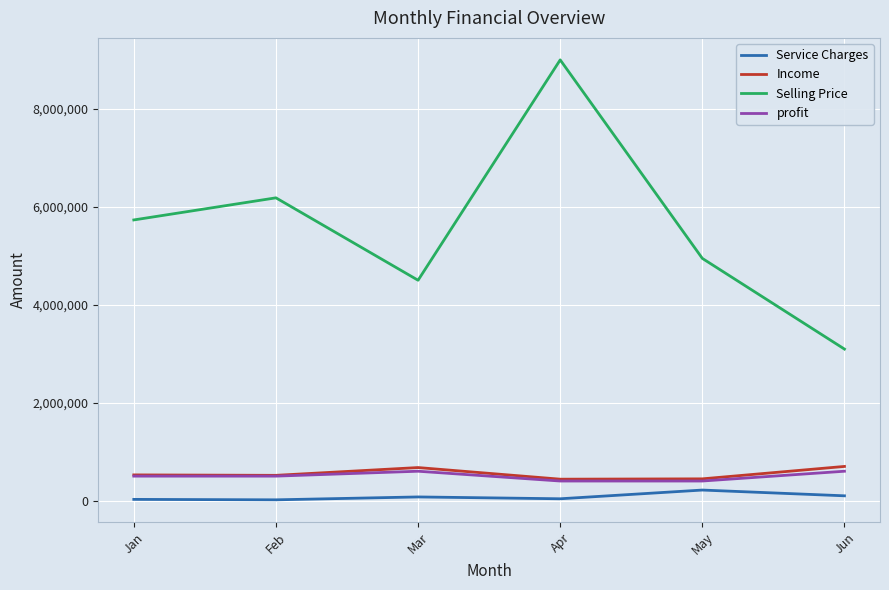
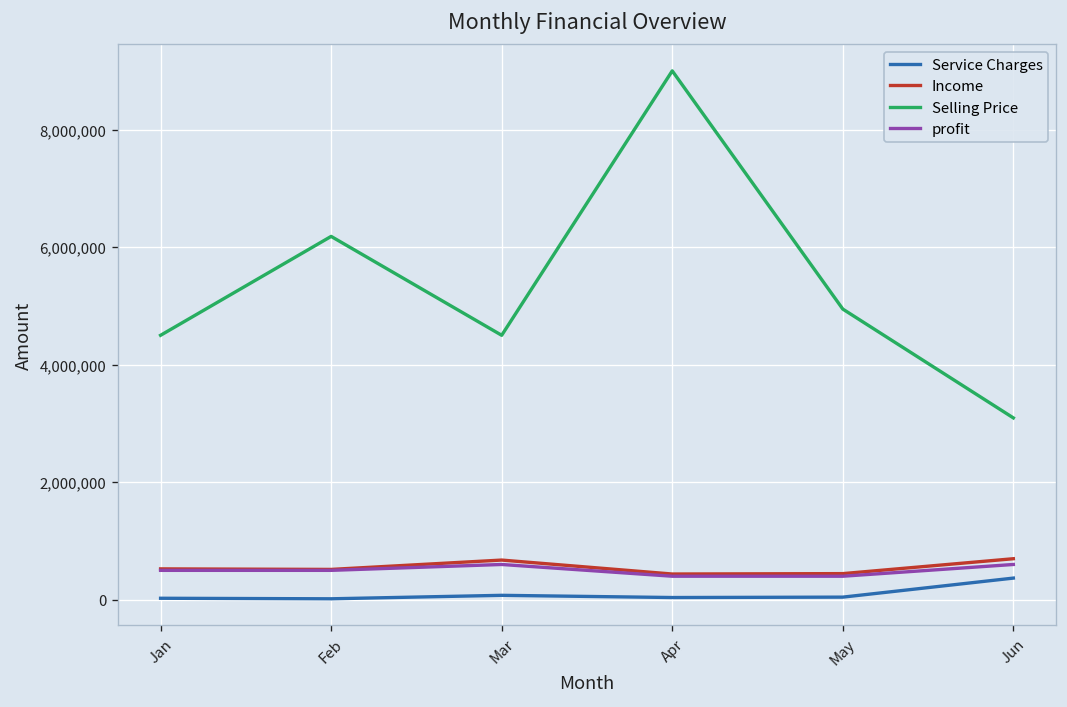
Selling Price, Jan: 5,700,000 -> 4,500,000
Service Charges, May: 200,000 -> 0
Service Charges, Jun: 100,000 -> 400,000
